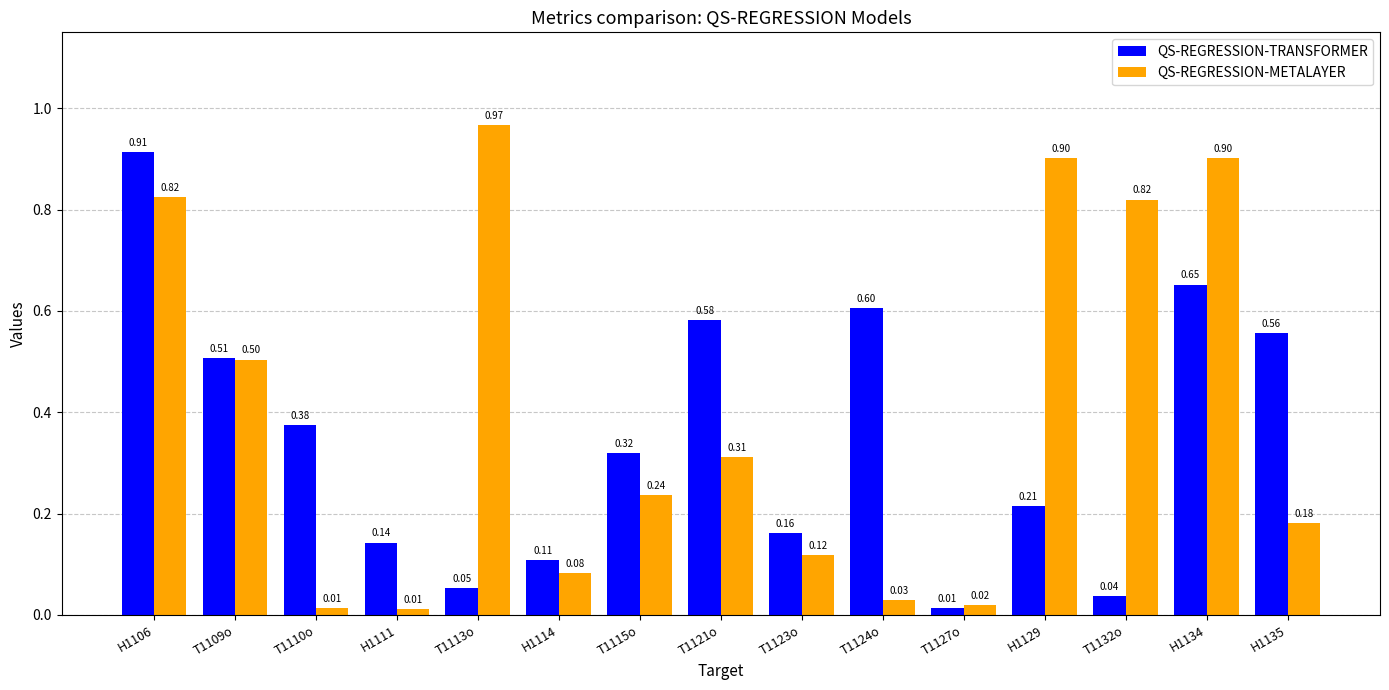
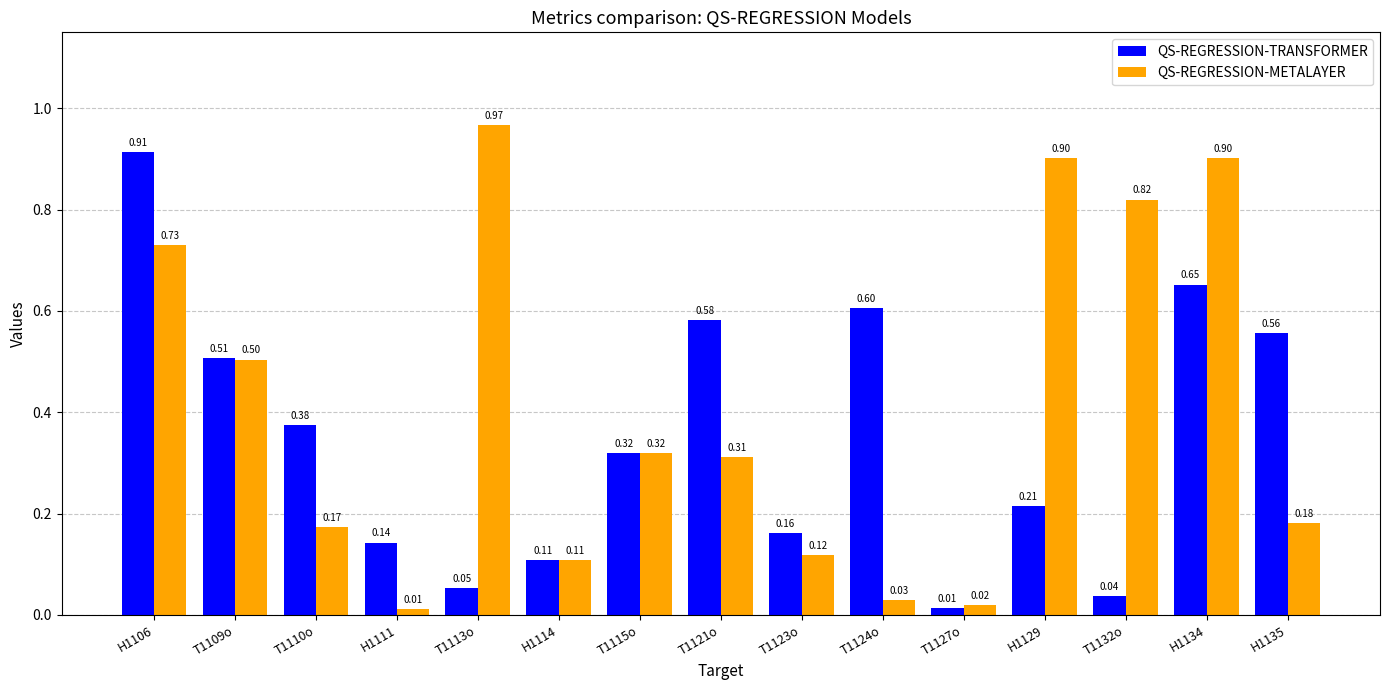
QS-REGRESSION-METALAYER, H1106: 0.82 -> 0.73
QS-REGRESSION-METALAYER, T1110o: 0.01 -> 0.17
QS-REGRESSION-METALAYER, H1114: 0.08 -> 0.11
QS-REGRESSION-METALAYER, T1115o: 0.24 -> 0.32
